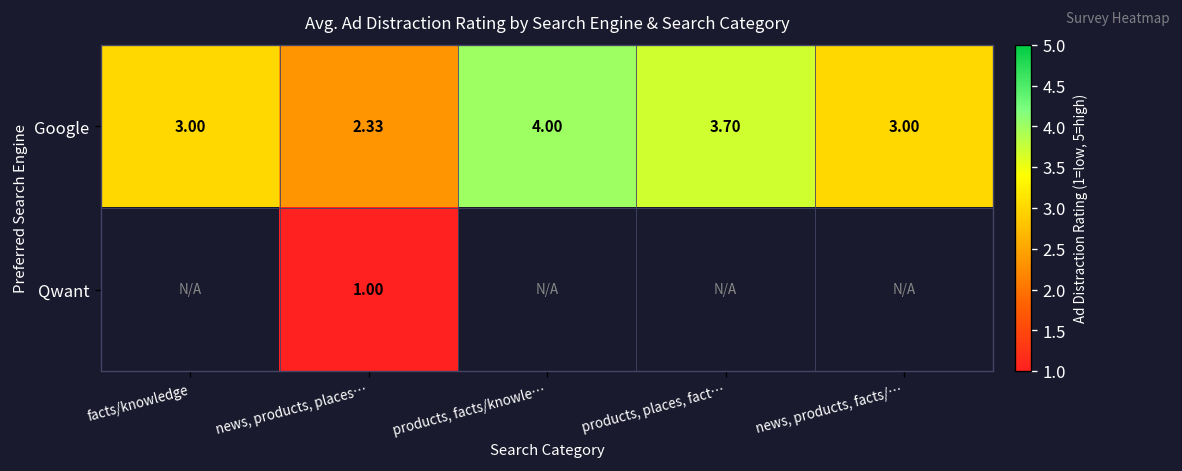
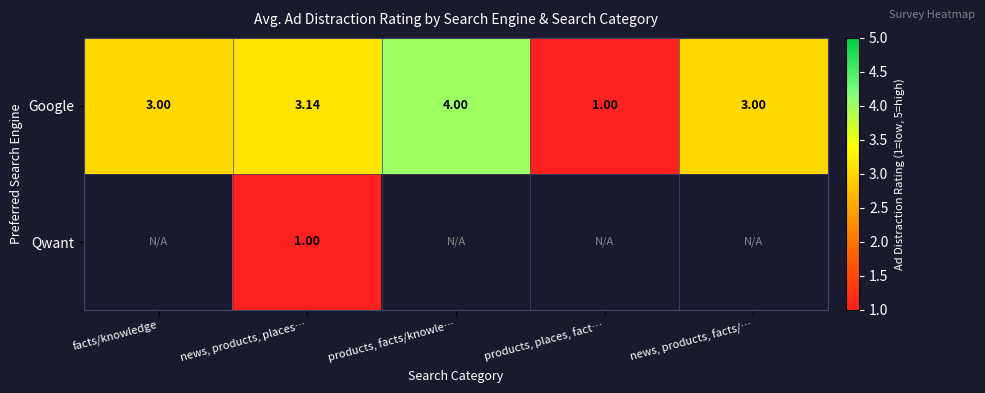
Google, news, products, places…: 2.33 -> 3.14
Google, products, places, fact…: 3.70 -> 1.00
